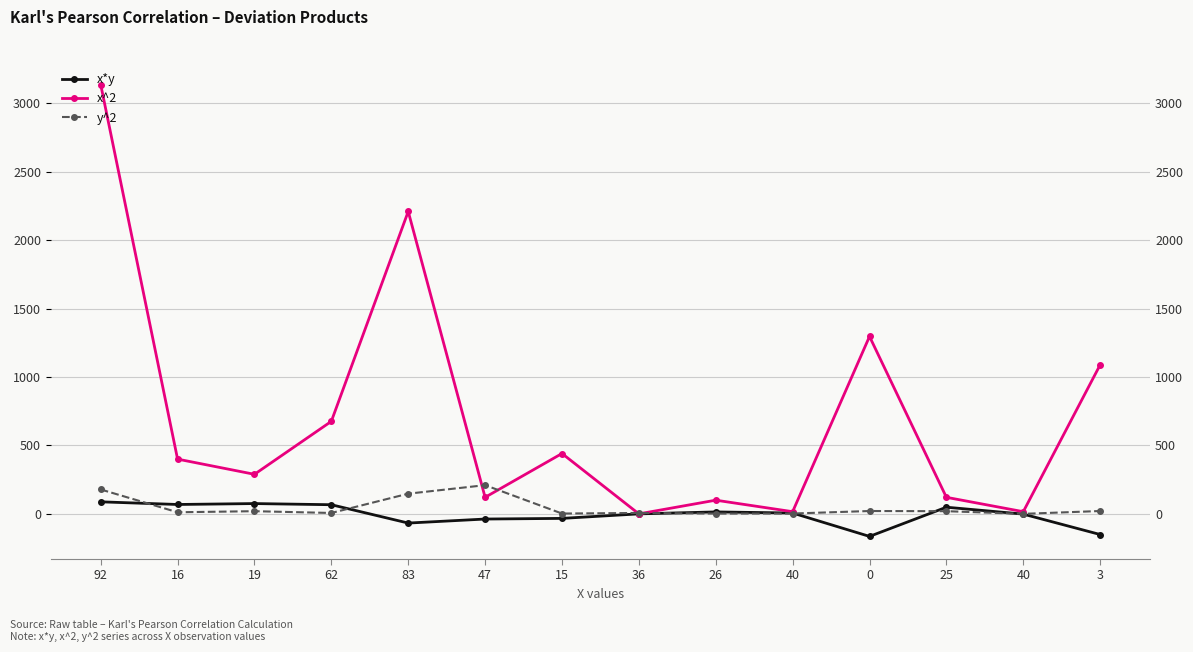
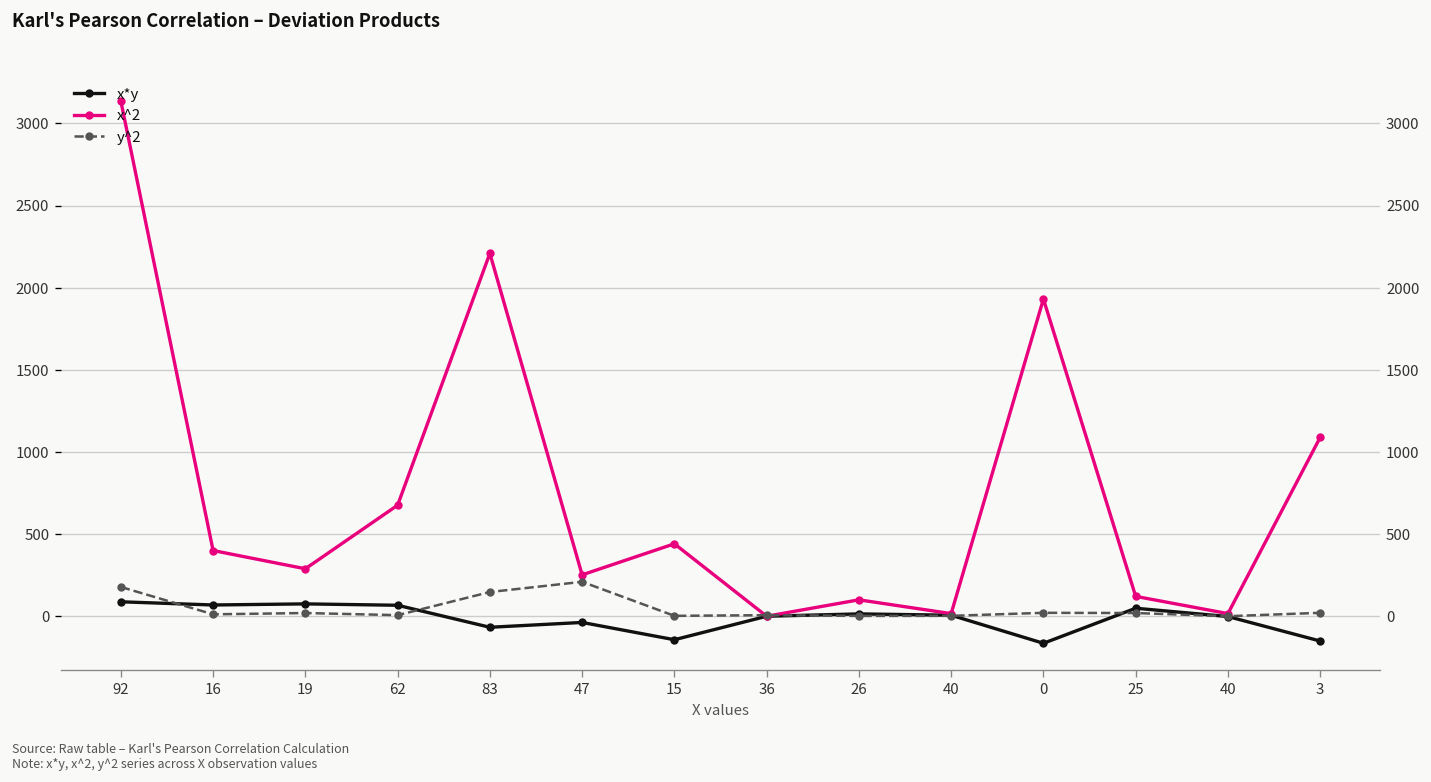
x^2, 47: 120 -> 250
x*y, 15: -30 -> -140
x^2, 0: 1300 -> 1930
